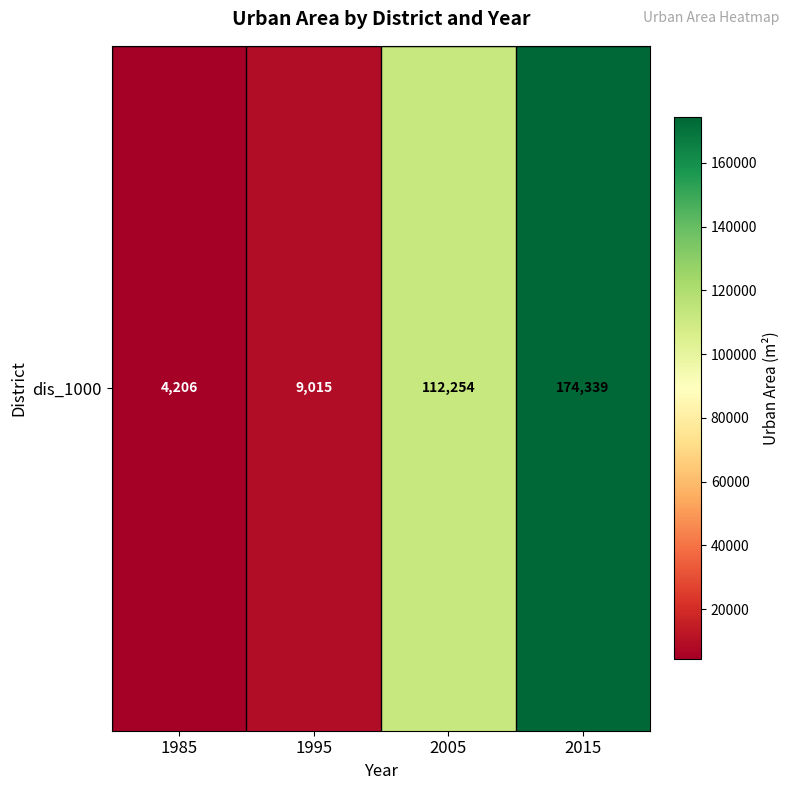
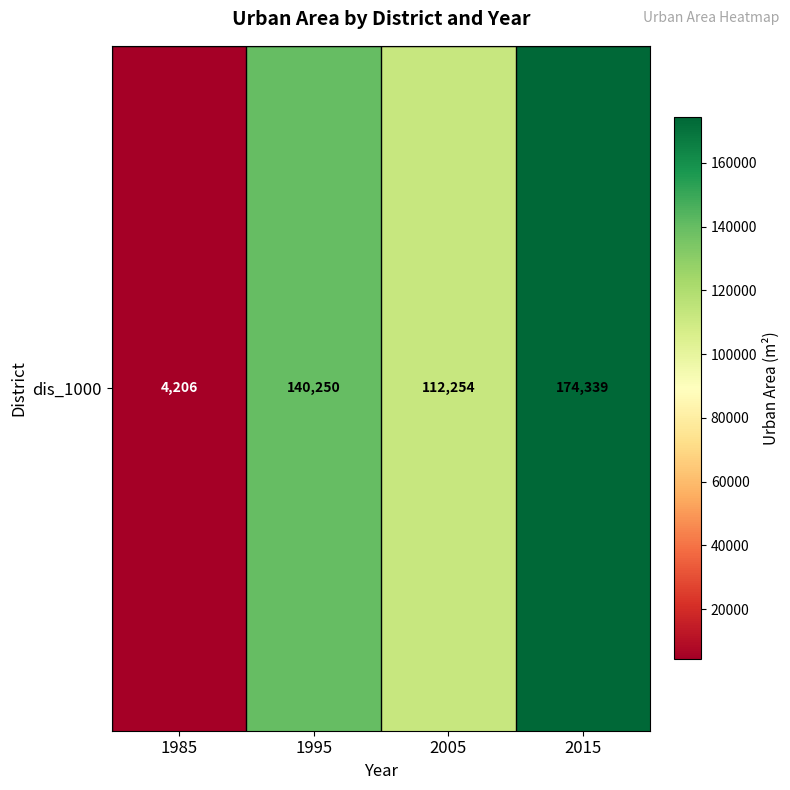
dis_1000, 1995: 9,015 -> 140,250
